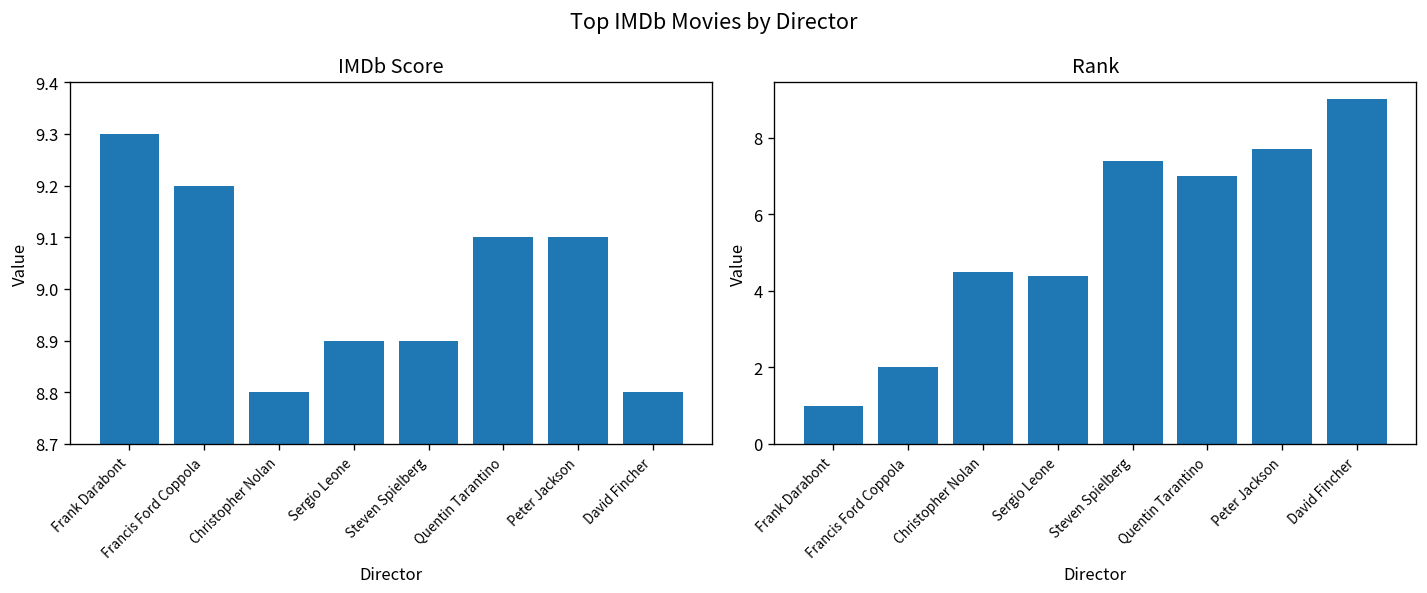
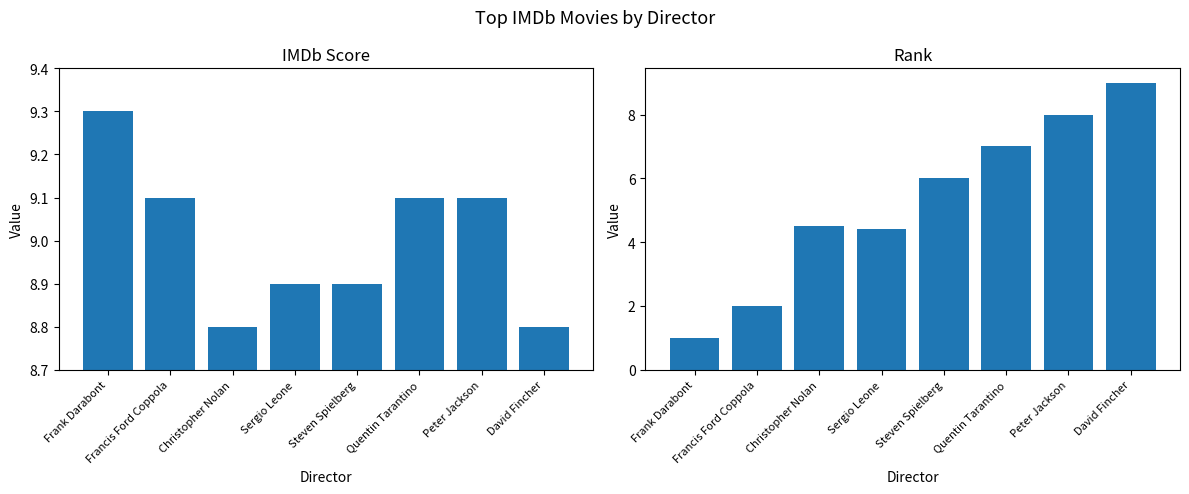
IMDb Score, Francis Ford Coppola: 9.2 -> 9.1
Rank, Steven Spielberg: 7.4 -> 6.0
Rank, Peter Jackson: 7.7 -> 8.0
